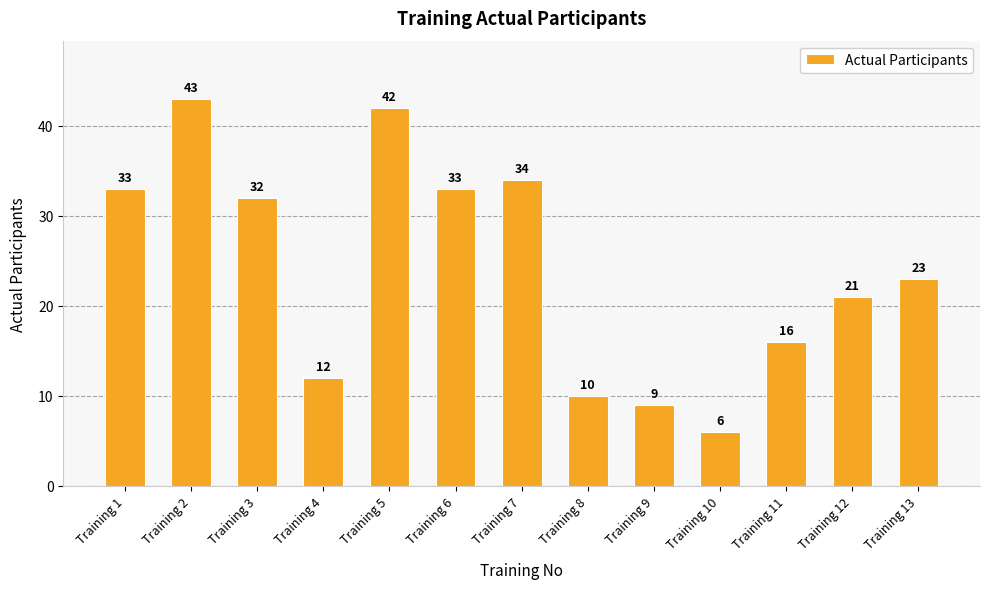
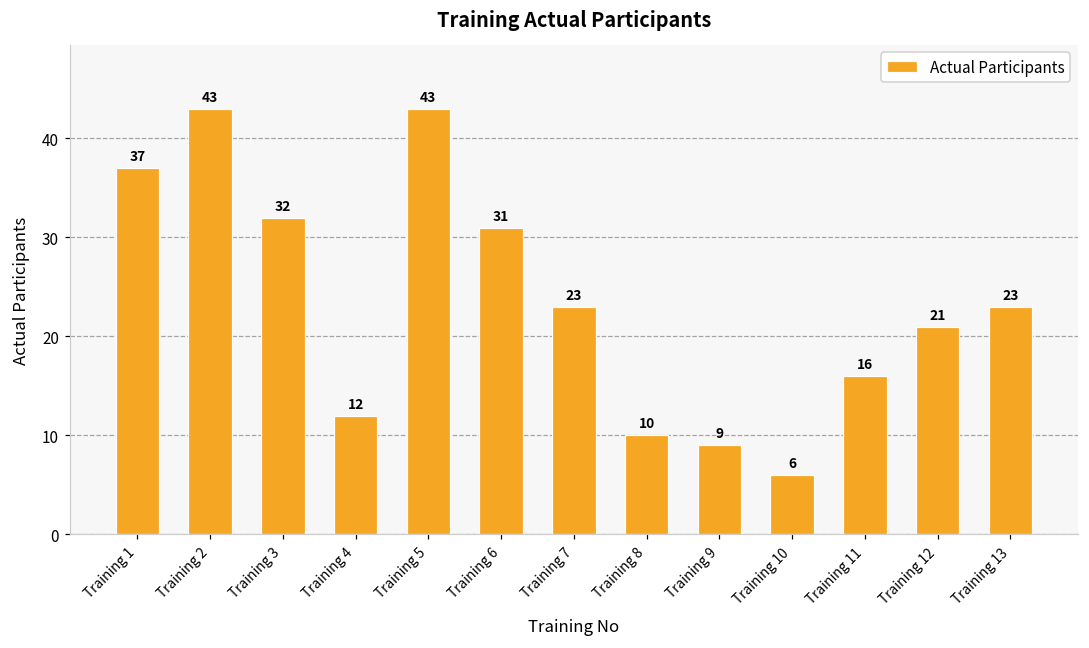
Training 1: 33 -> 37
Training 5: 42 -> 43
Training 6: 33 -> 31
Training 7: 34 -> 23
